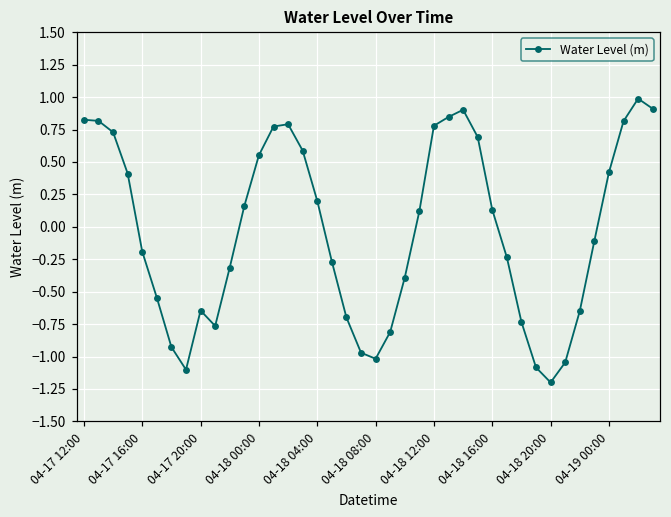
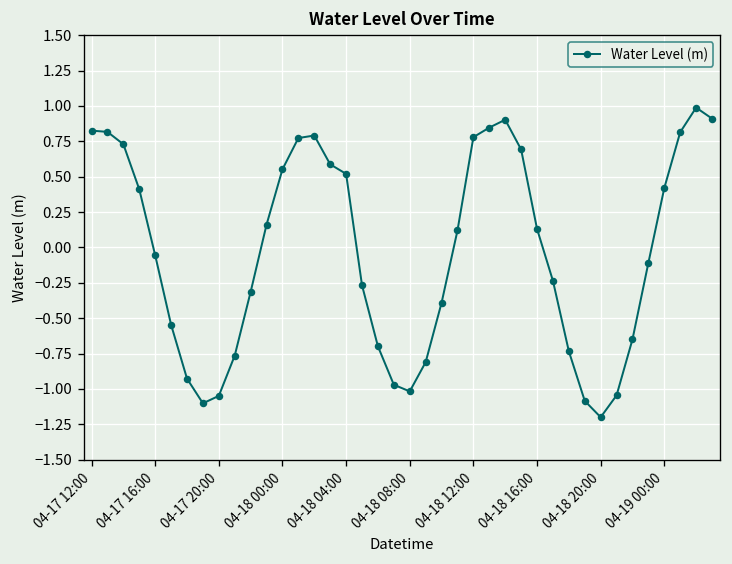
04-17 16:00: -0.19 -> -0.05
04-17 20:00: -0.65 -> -1.05
04-18 04:00: 0.20 -> 0.52
